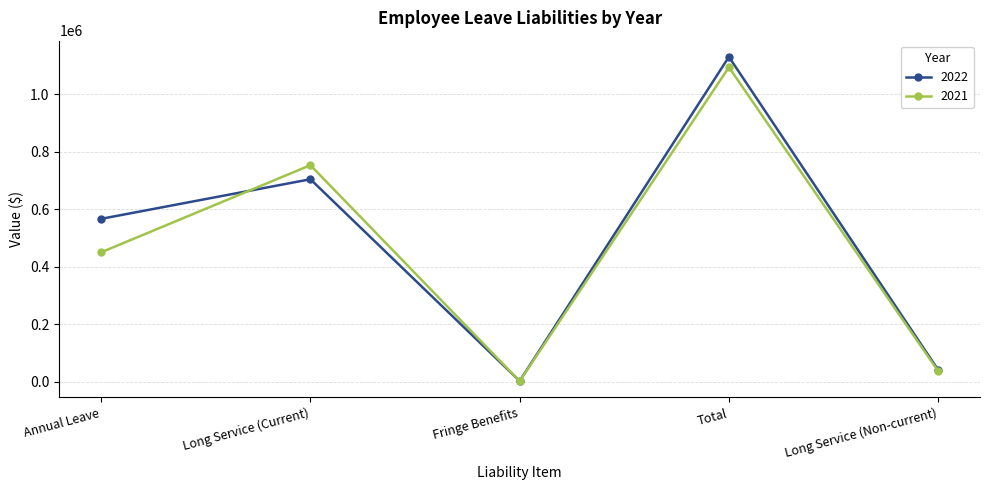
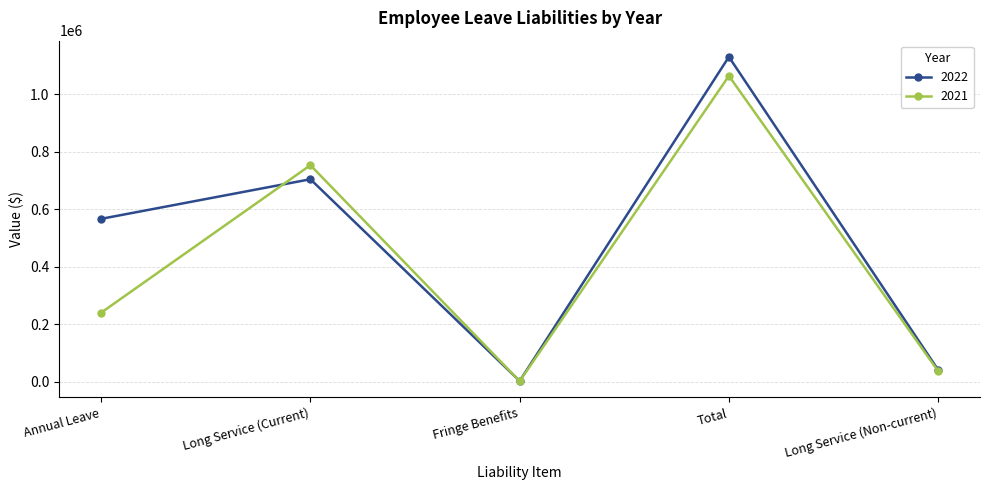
2021, Annual Leave: 450000 -> 240000
2021, Total: 1090000 -> 1060000
